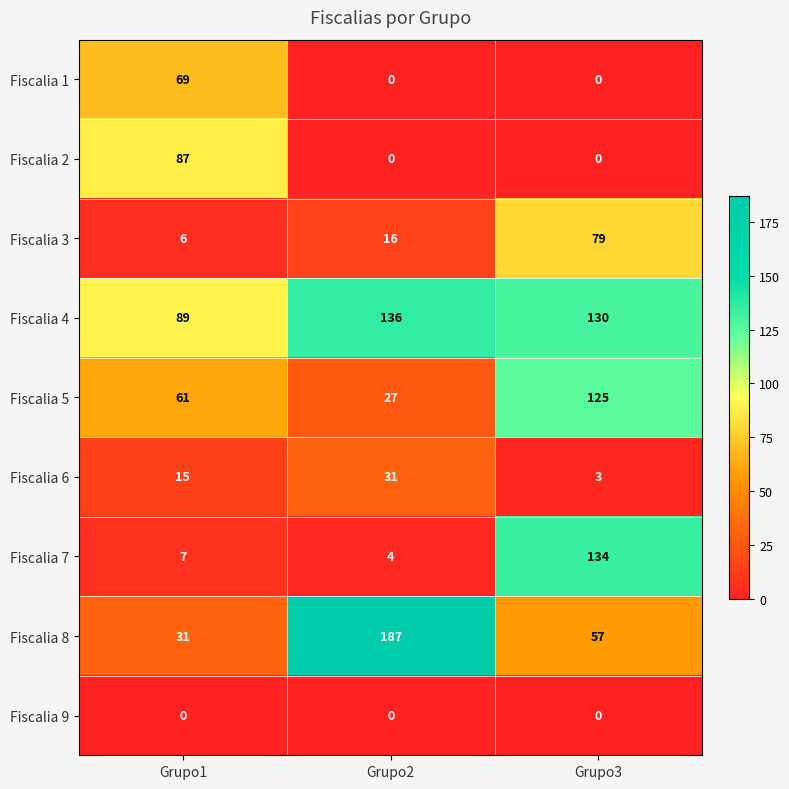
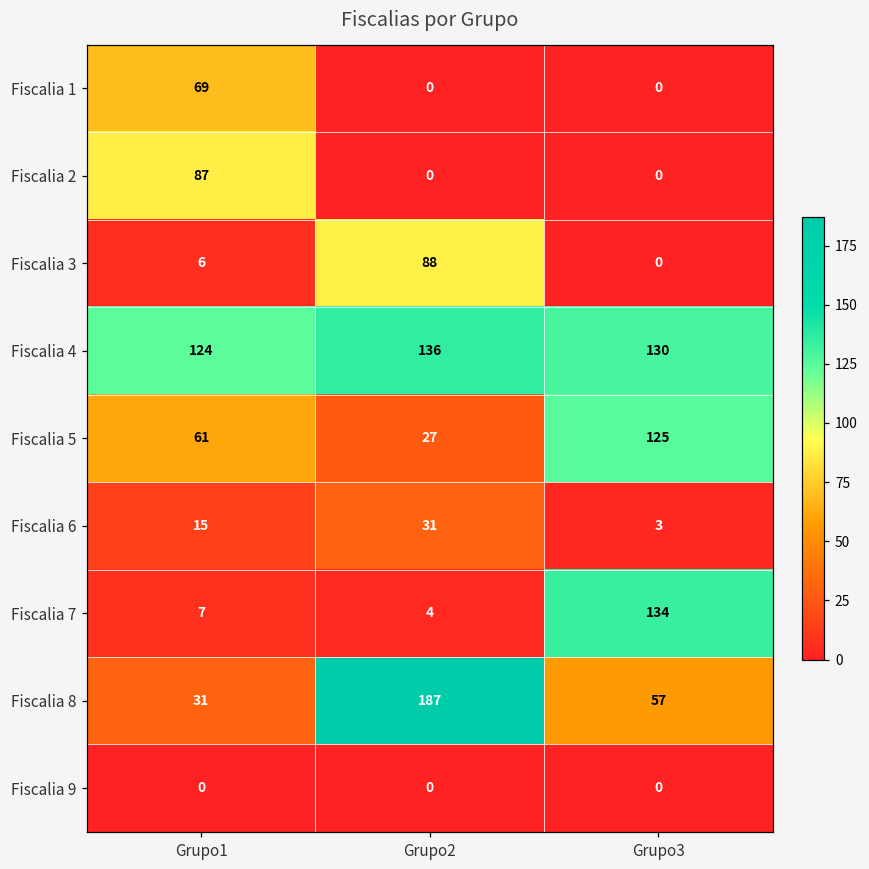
Fiscalia 3, Grupo2: 16 -> 88
Fiscalia 3, Grupo3: 79 -> 0
Fiscalia 4, Grupo1: 89 -> 124
